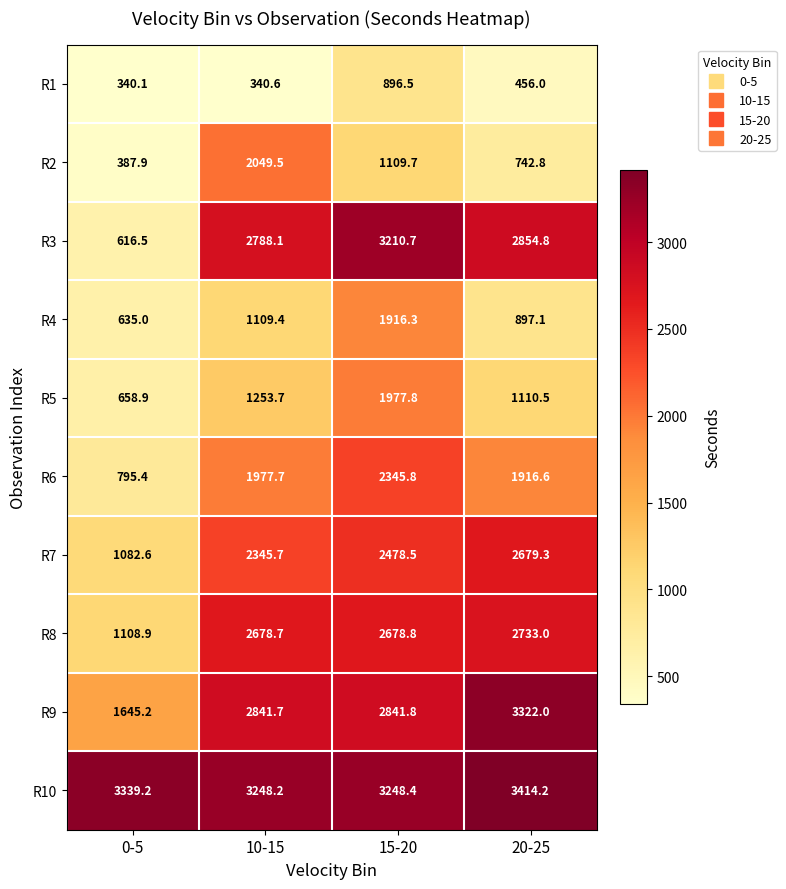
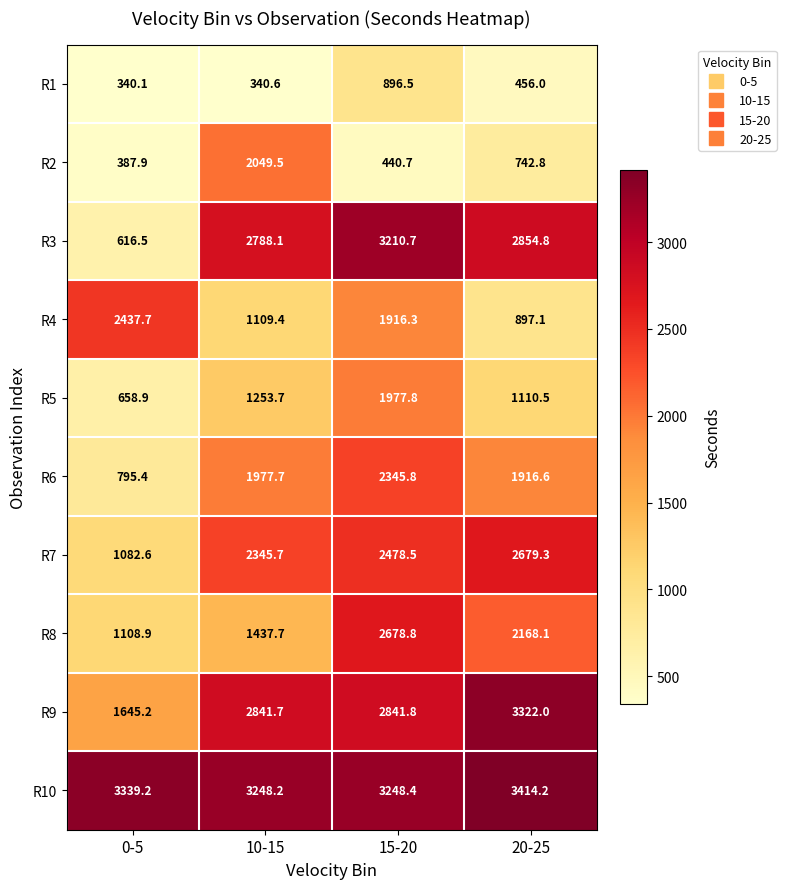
R2, 15-20: 1109.7 -> 440.7
R4, 0-5: 635.0 -> 2437.7
R8, 10-15: 2678.7 -> 1437.7
R8, 20-25: 2733.0 -> 2168.1
